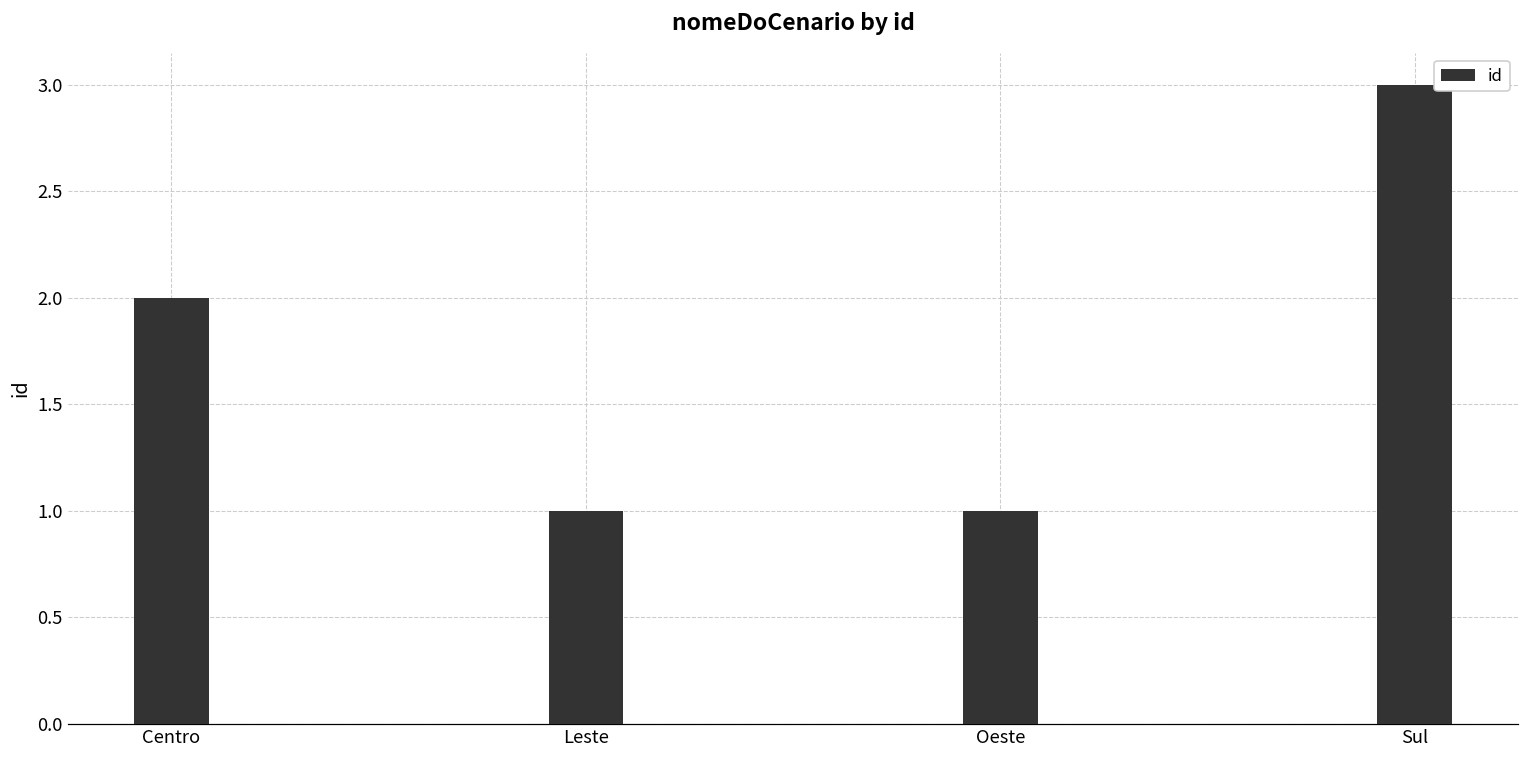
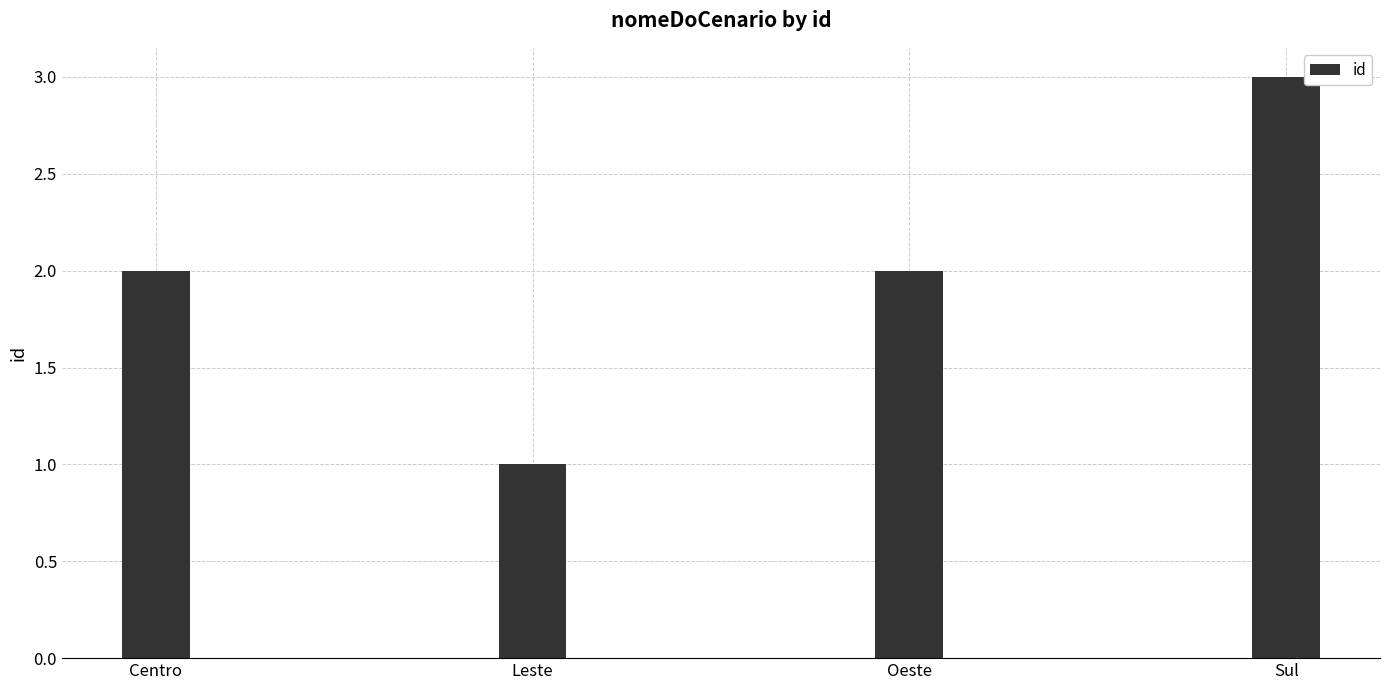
Oeste: 1 -> 2
